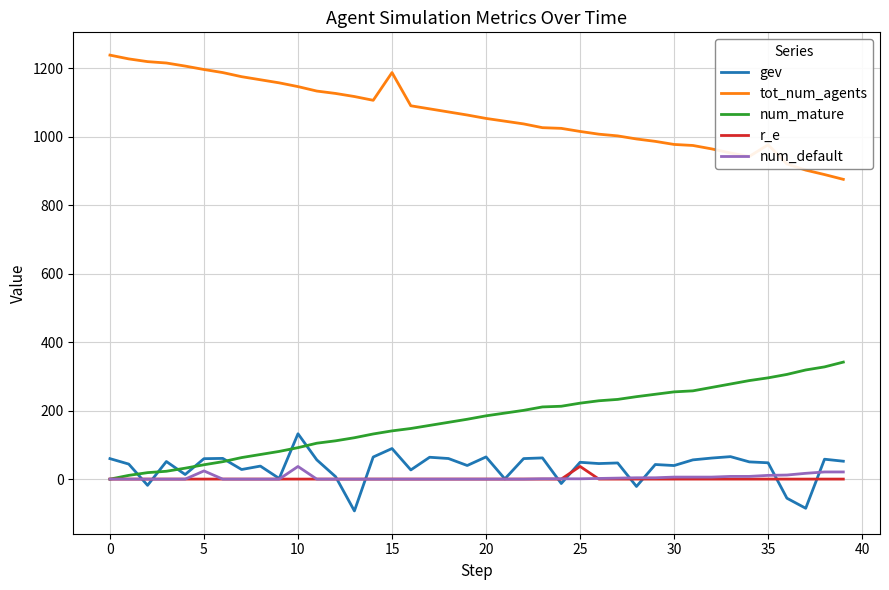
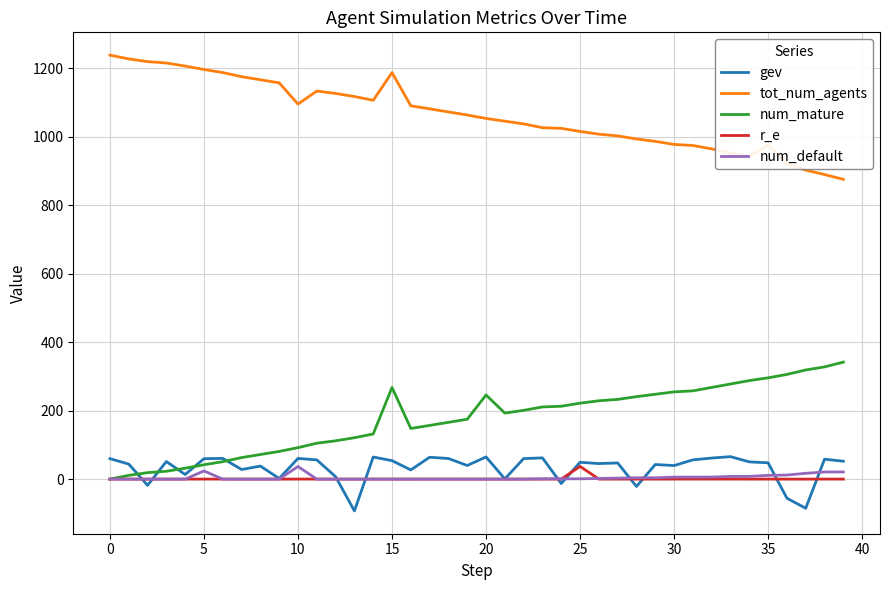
gev, 10: 130 -> 60
tot_num_agents, 10: 1150 -> 1100
gev, 15: 90 -> 50
num_mature, 15: 140 -> 270
num_mature, 20: 190 -> 250
